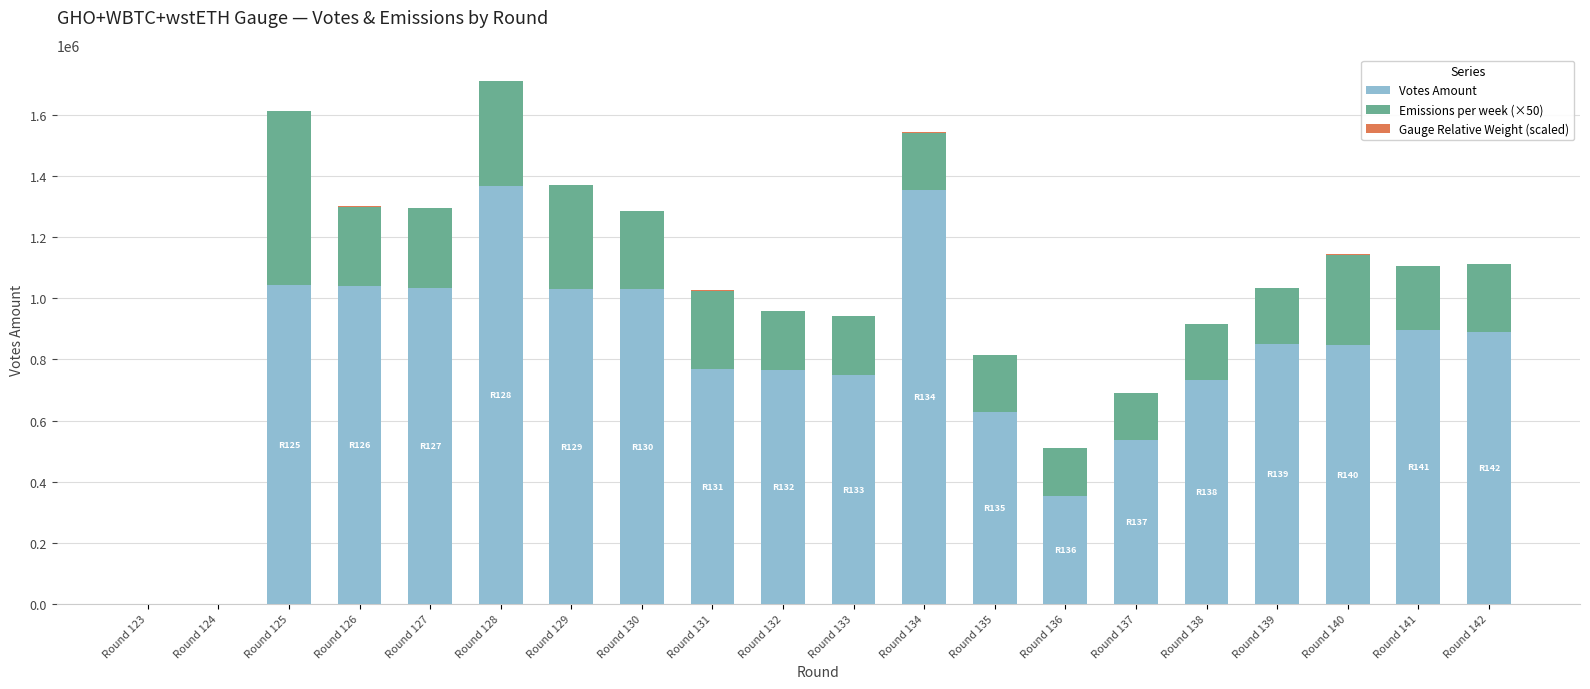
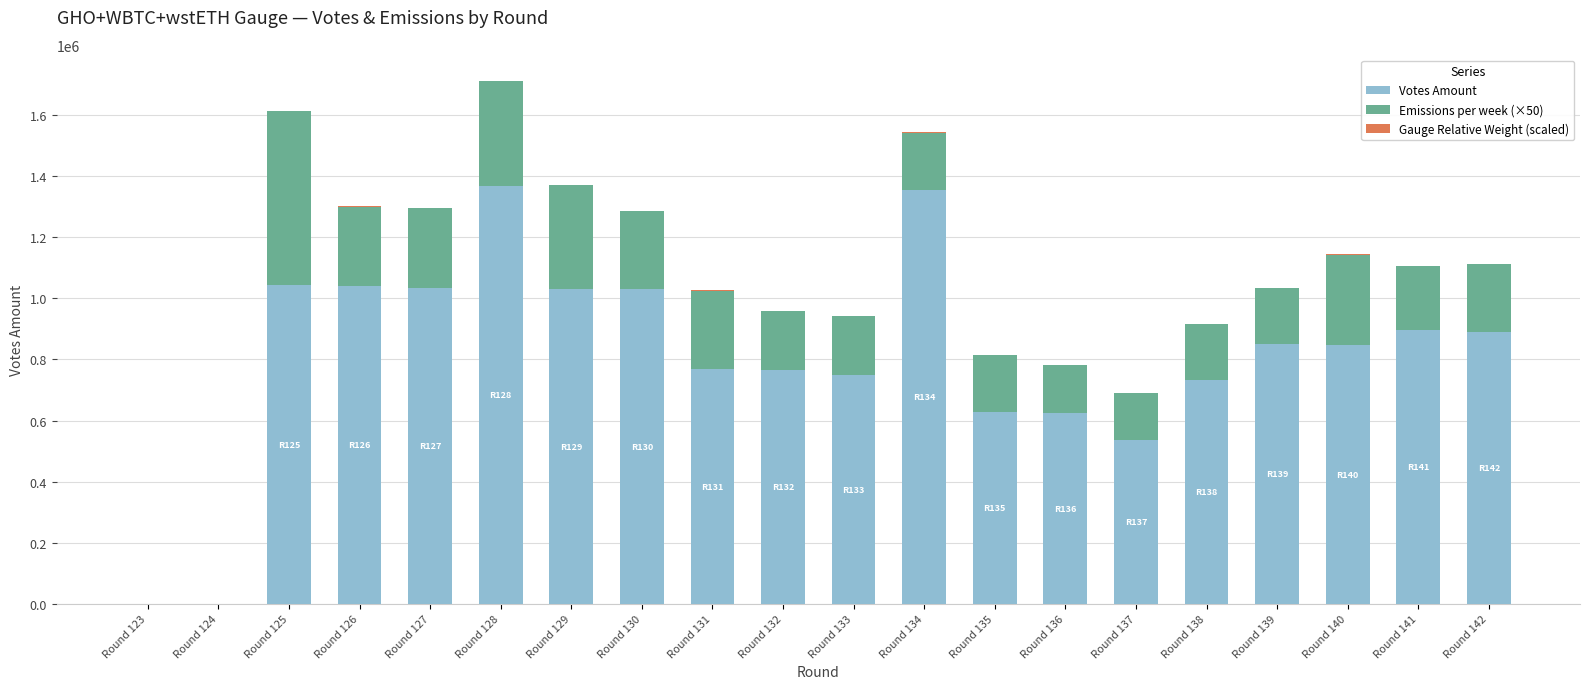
Votes Amount, Round 136: 350000 -> 620000
